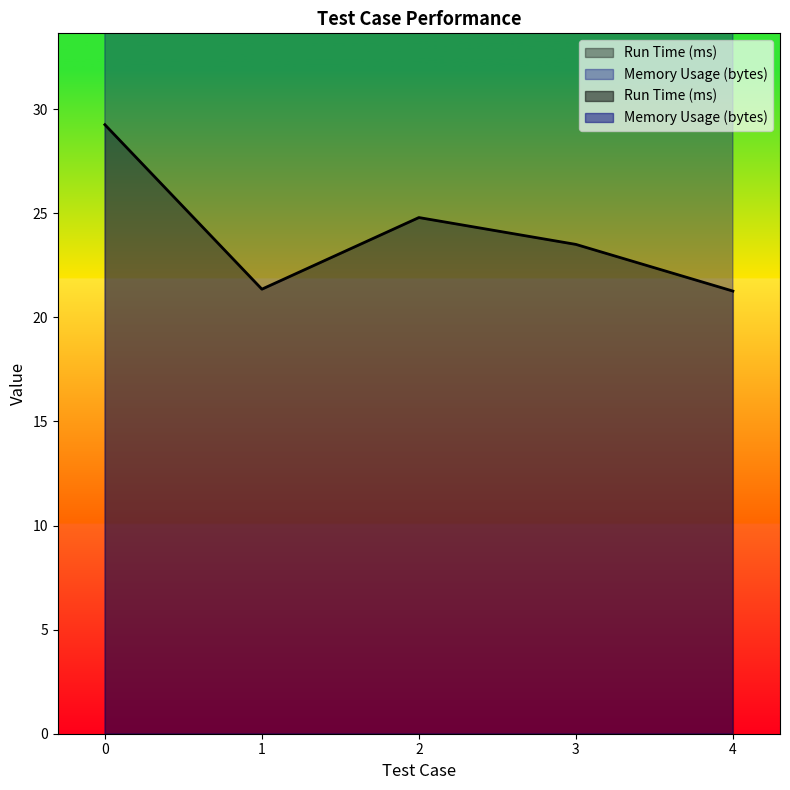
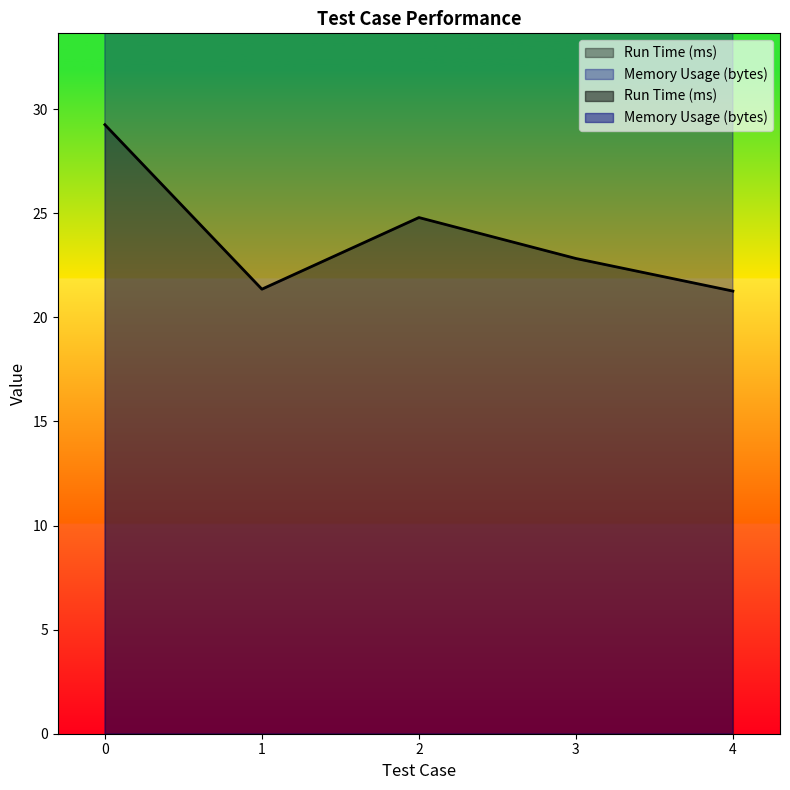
Run Time (ms), 3: 23.5 -> 22.8
